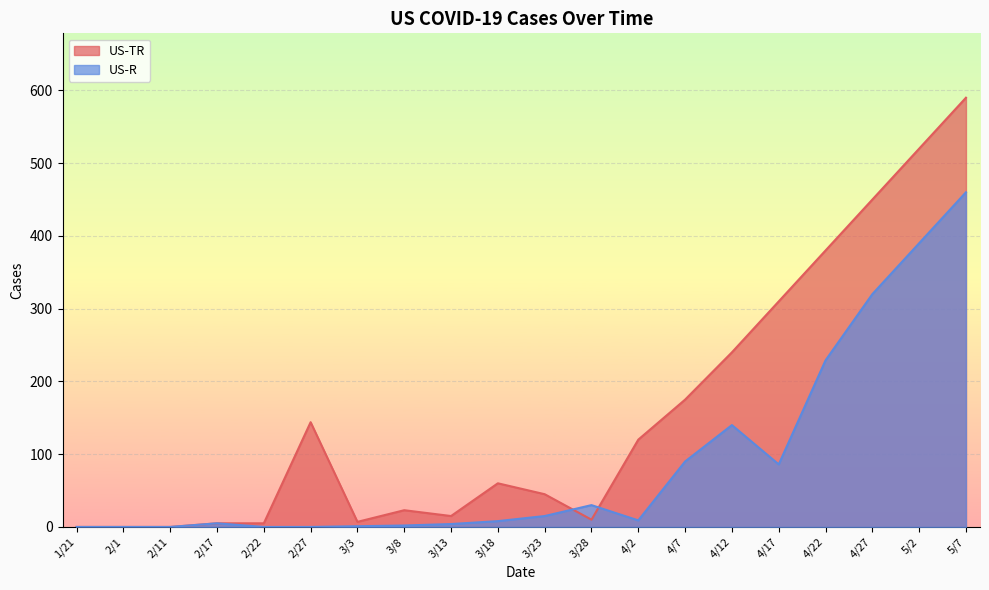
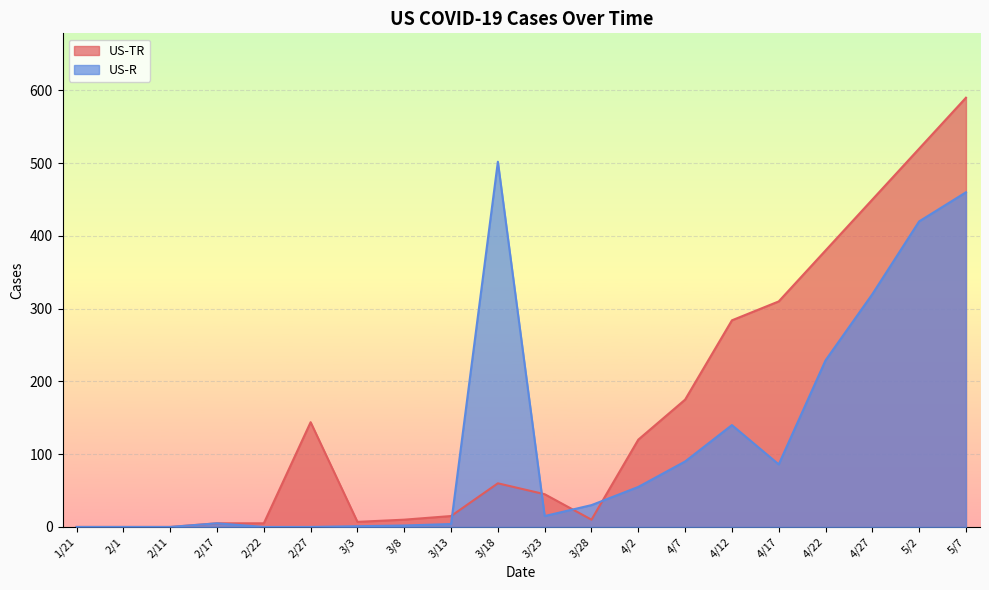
US-TR, 3/8: 20 -> 10
US-R, 3/18: 10 -> 500
US-R, 4/2: 10 -> 60
US-TR, 4/12: 240 -> 280
US-R, 5/2: 390 -> 420
